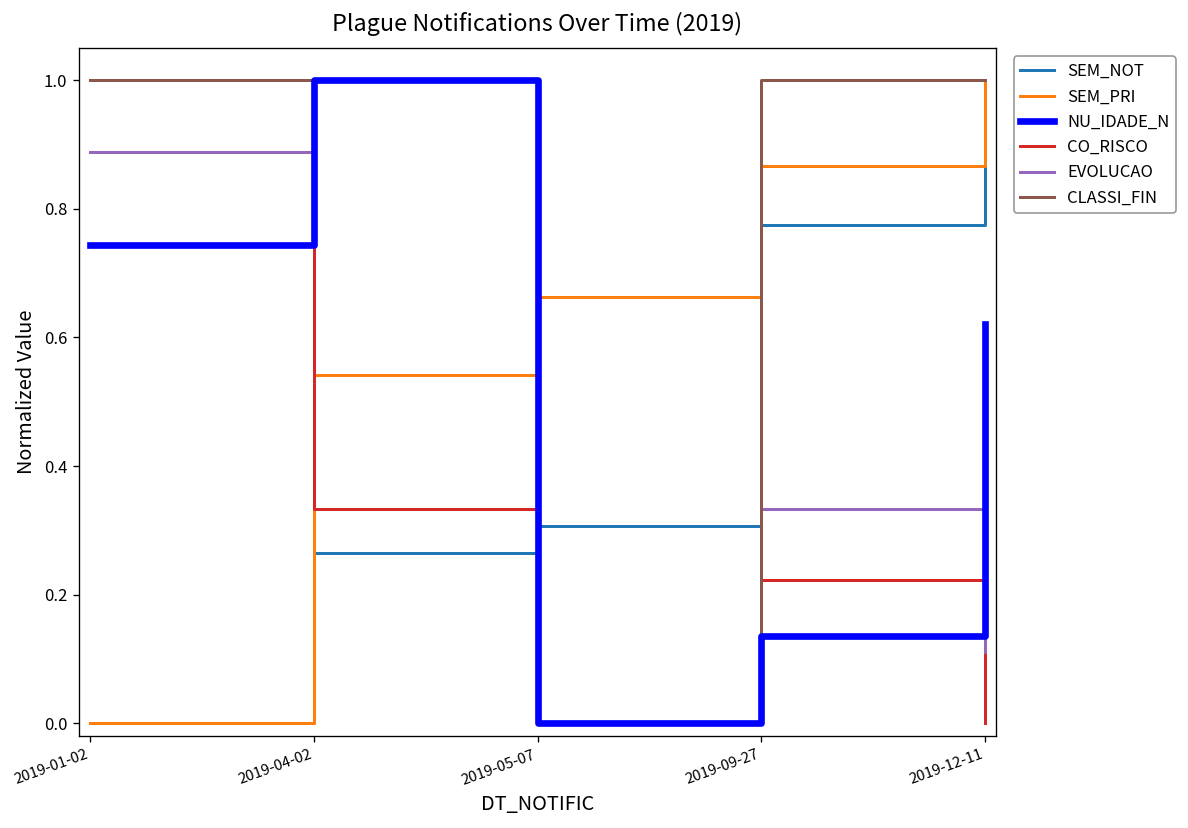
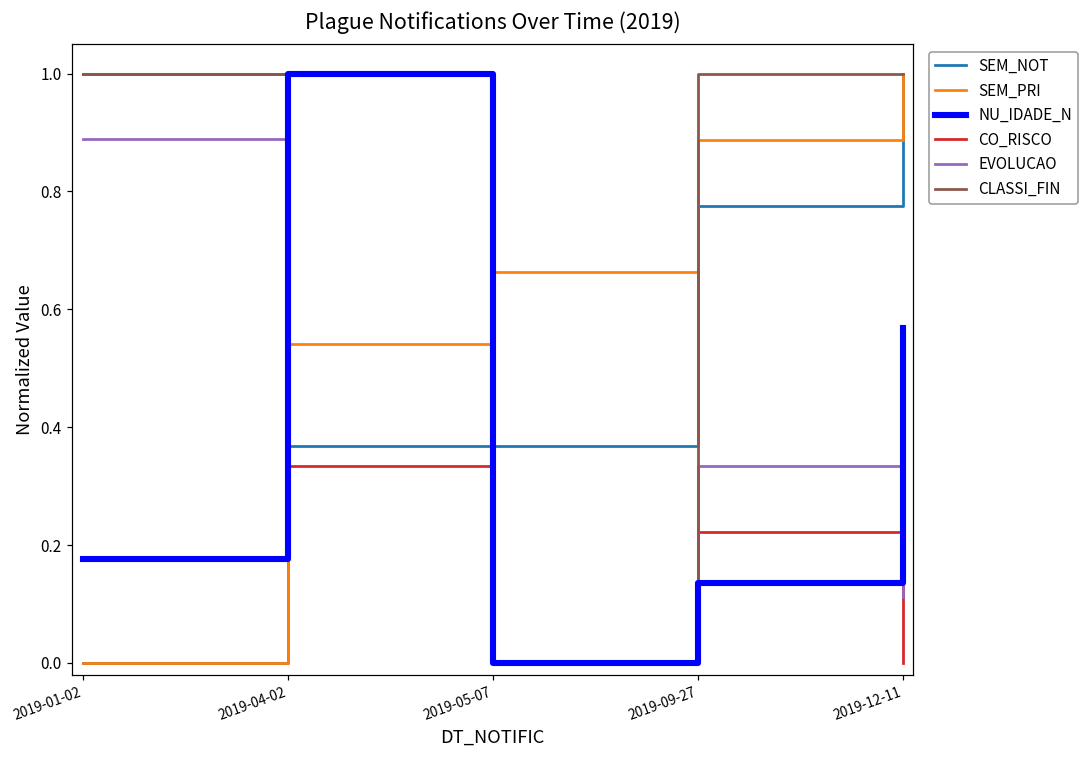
NU_IDADE_N, 2019-01-02: 0.74 -> 0.18
SEM_NOT, 2019-04-02: 0.27 -> 0.37
SEM_NOT, 2019-05-07: 0.31 -> 0.37
SEM_PRI, 2019-09-27: 0.87 -> 0.89
NU_IDADE_N, 2019-12-11: 0.62 -> 0.57
